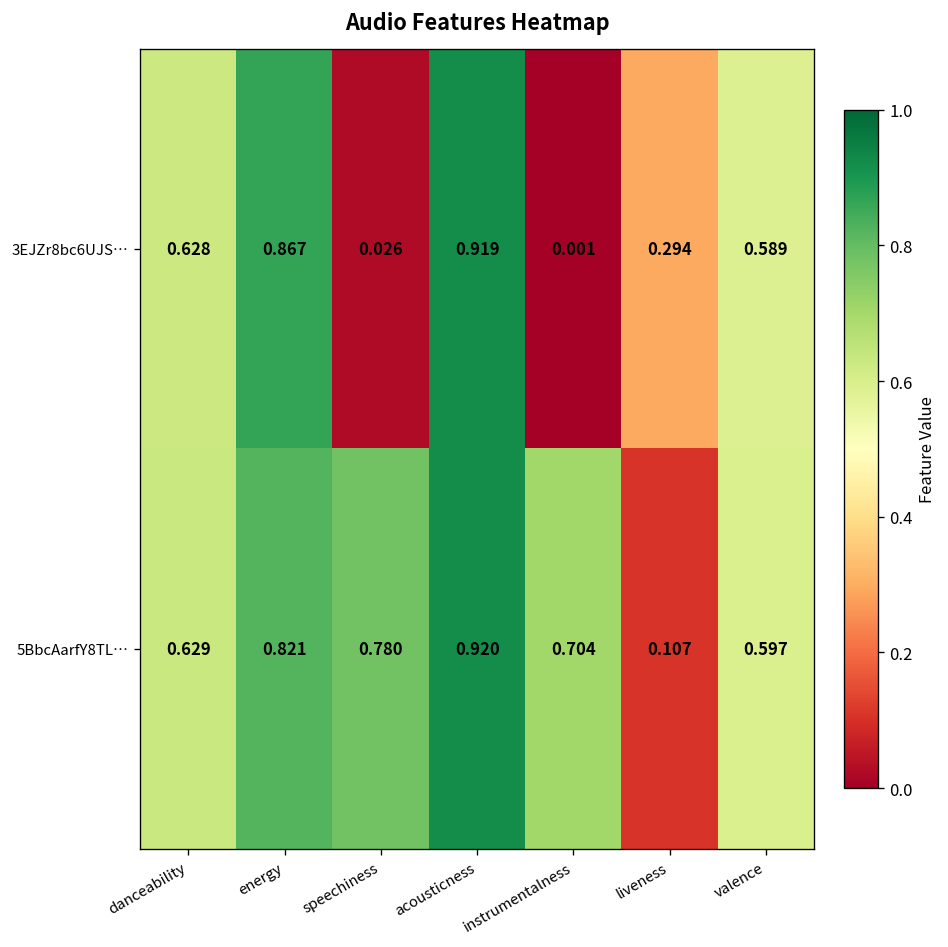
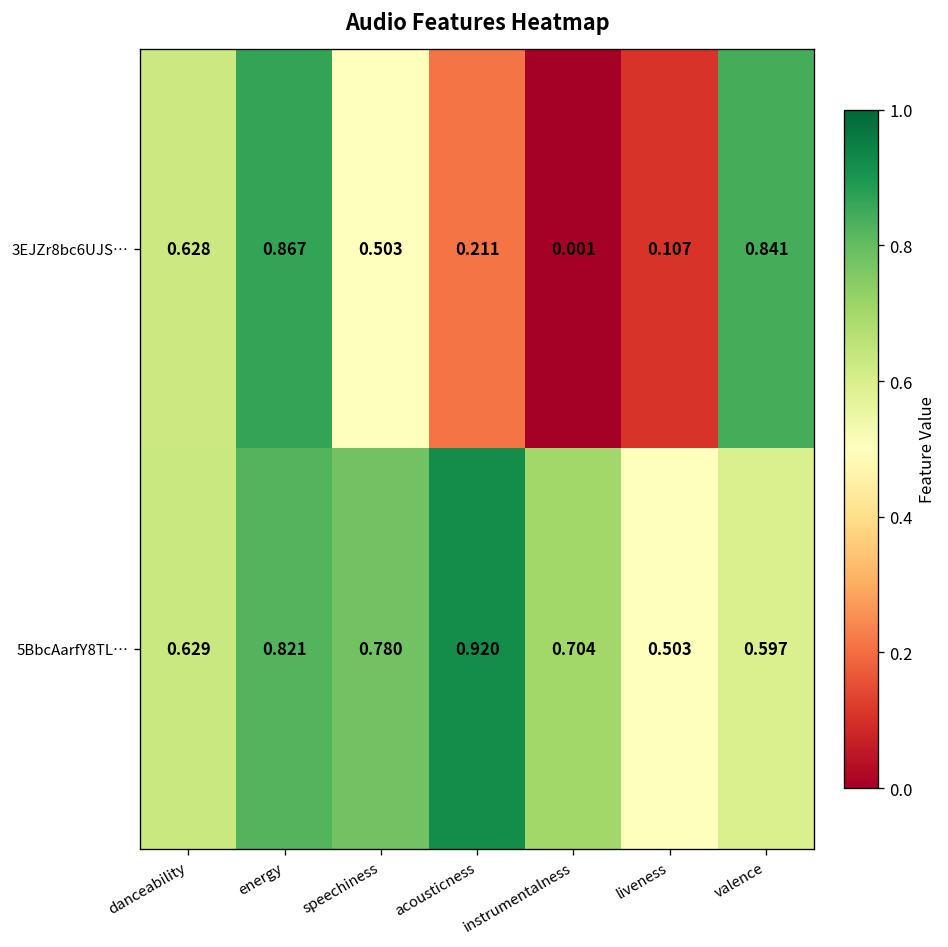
3EJZr8bc6UJS…, speechiness: 0.026 -> 0.503
3EJZr8bc6UJS…, acousticness: 0.919 -> 0.211
3EJZr8bc6UJS…, liveness: 0.294 -> 0.107
3EJZr8bc6UJS…, valence: 0.589 -> 0.841
5BbcAarfY8TL…, liveness: 0.107 -> 0.503
